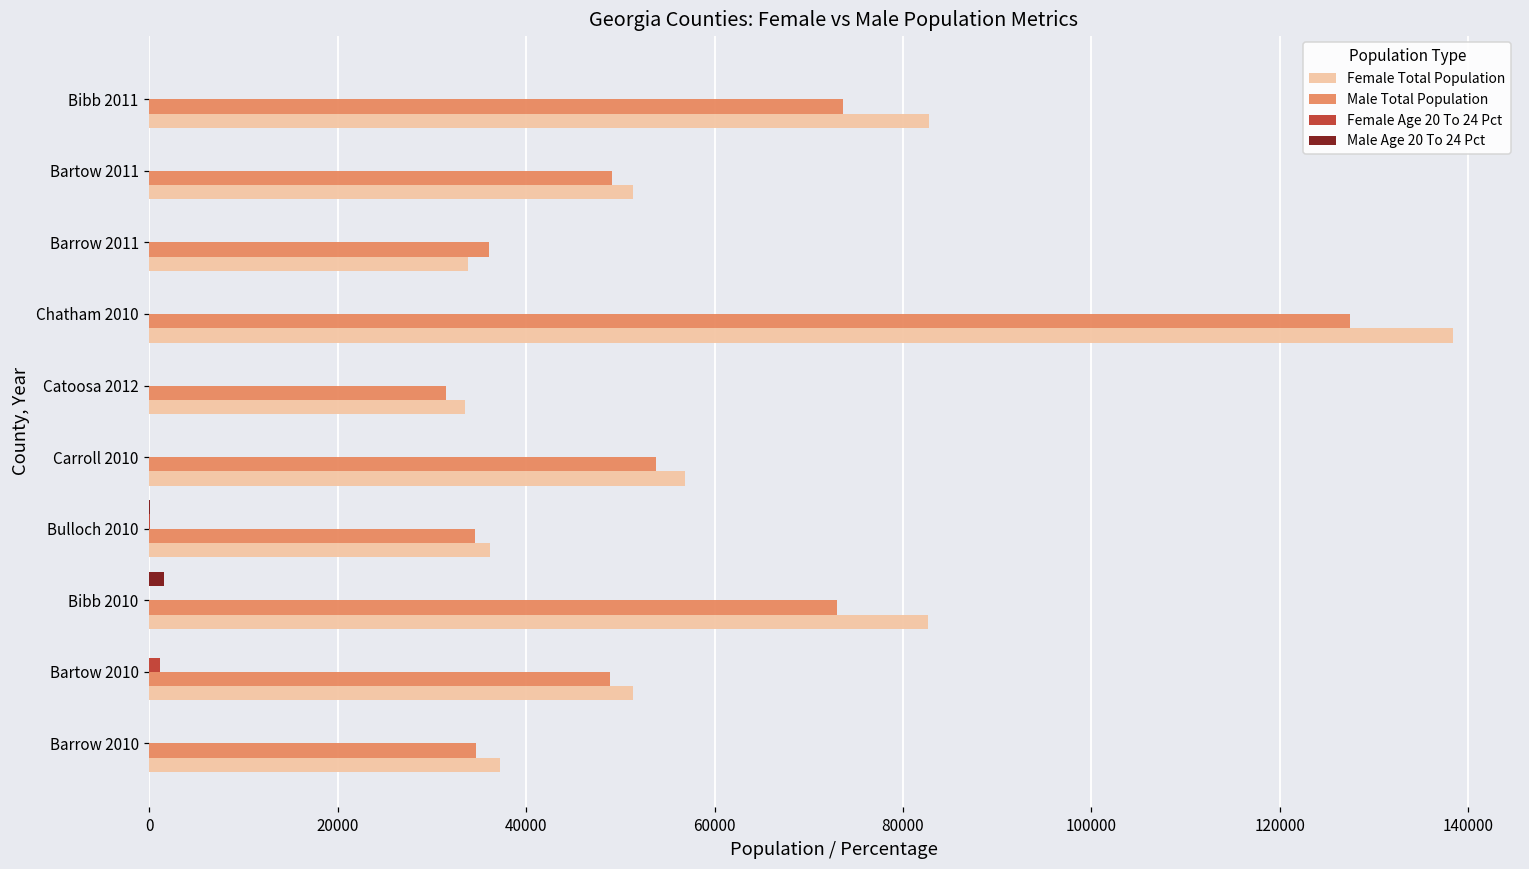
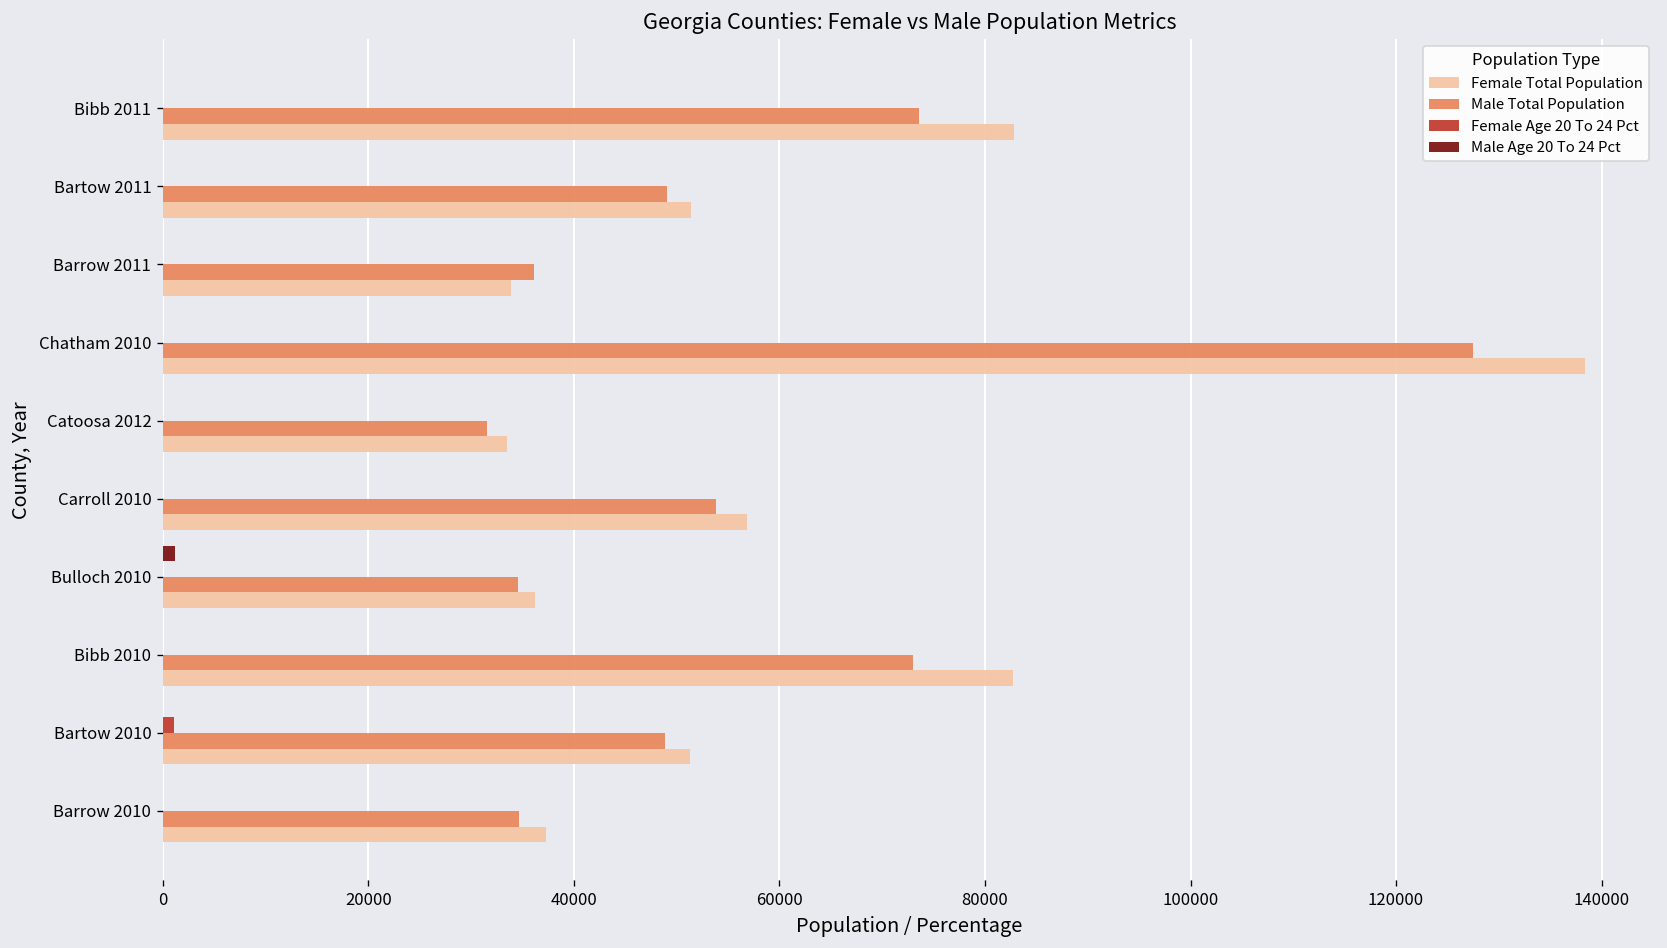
Male Age 20 To 24 Pct, Bulloch 2010: 0 -> 1000
Male Age 20 To 24 Pct, Bibb 2010: 2000 -> 0
